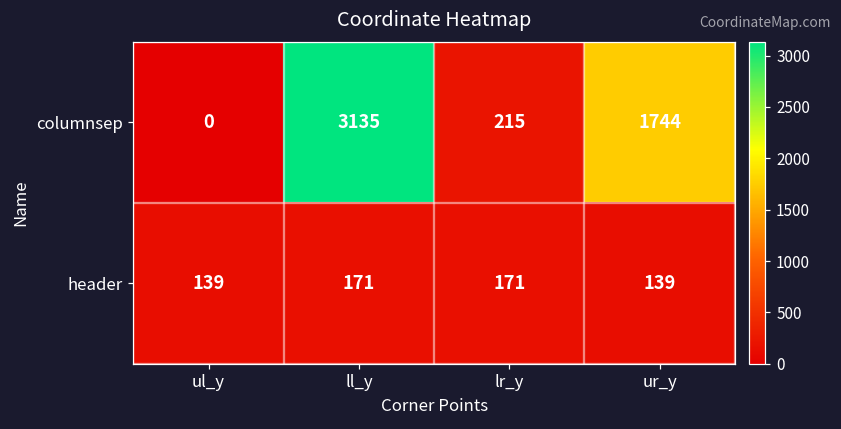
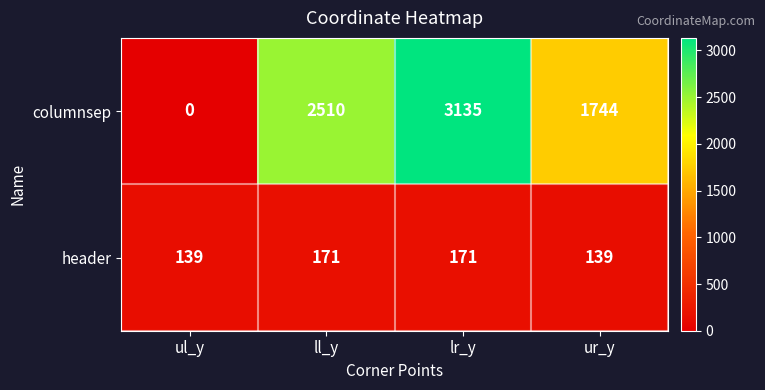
columnsep, ll_y: 3135 -> 2510
columnsep, lr_y: 215 -> 3135
